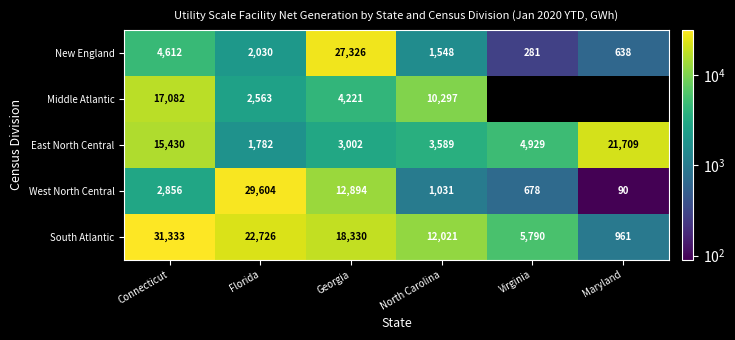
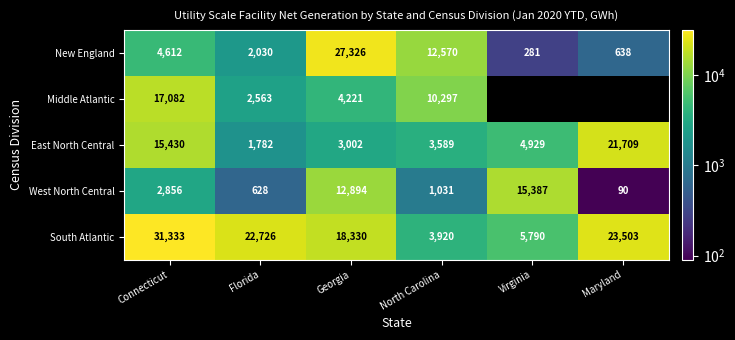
New England, North Carolina: 1,548 -> 12,570
West North Central, Florida: 29,604 -> 628
West North Central, Virginia: 678 -> 15,387
South Atlantic, North Carolina: 12,021 -> 3,920
South Atlantic, Maryland: 961 -> 23,503
